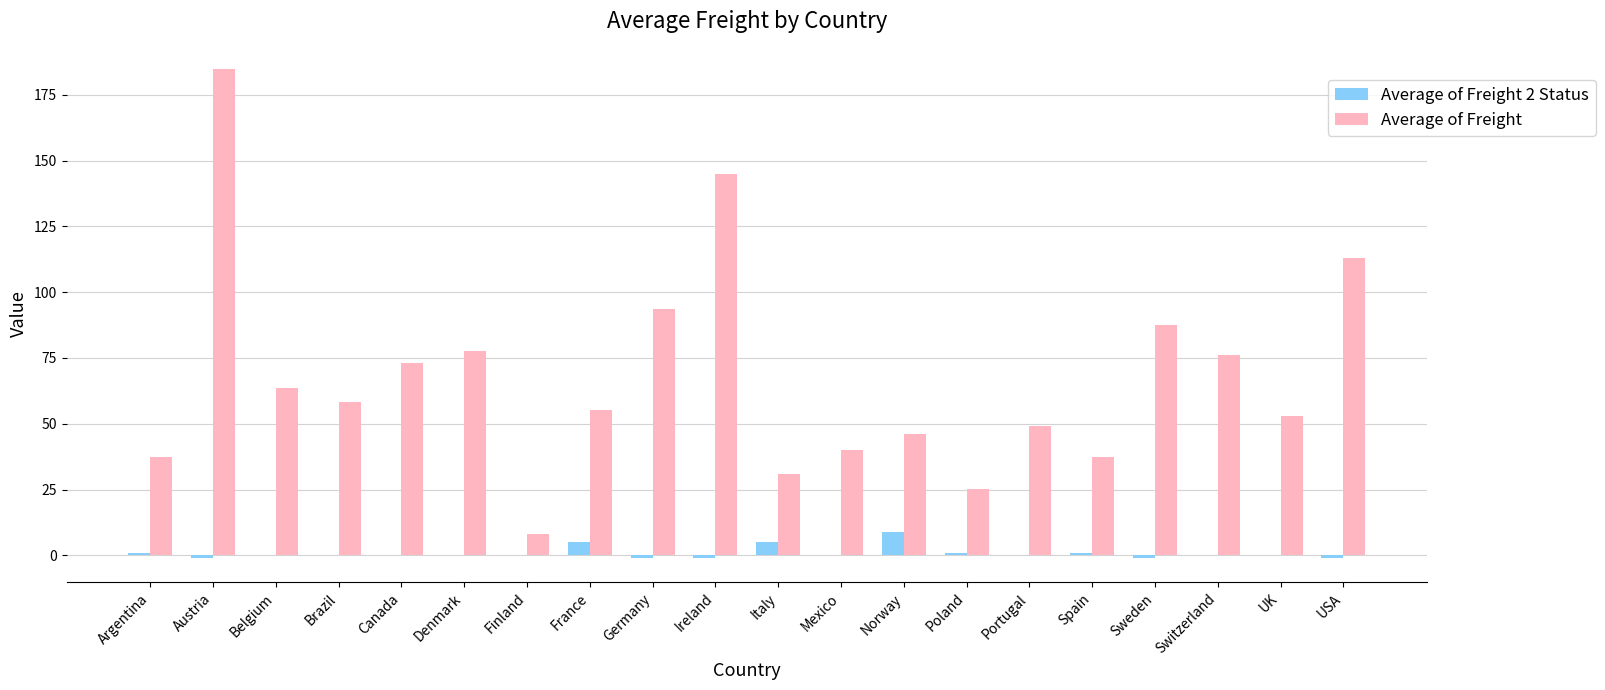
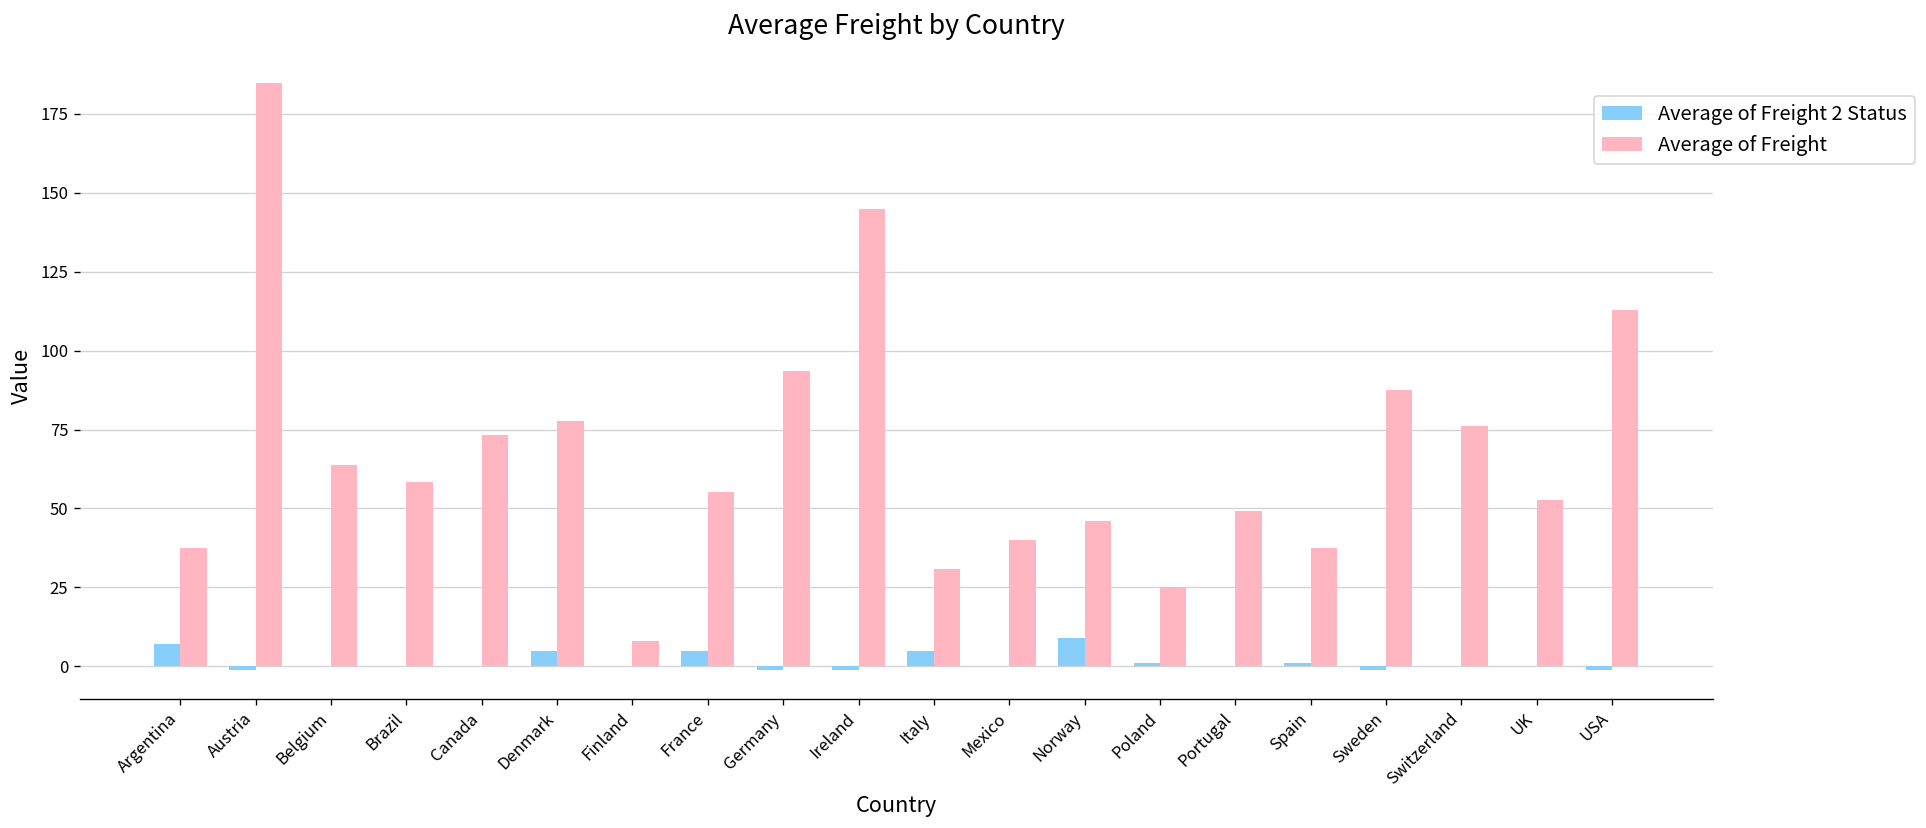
Average of Freight 2 Status, Argentina: 1 -> 7
Average of Freight 2 Status, Denmark: 0 -> 5
